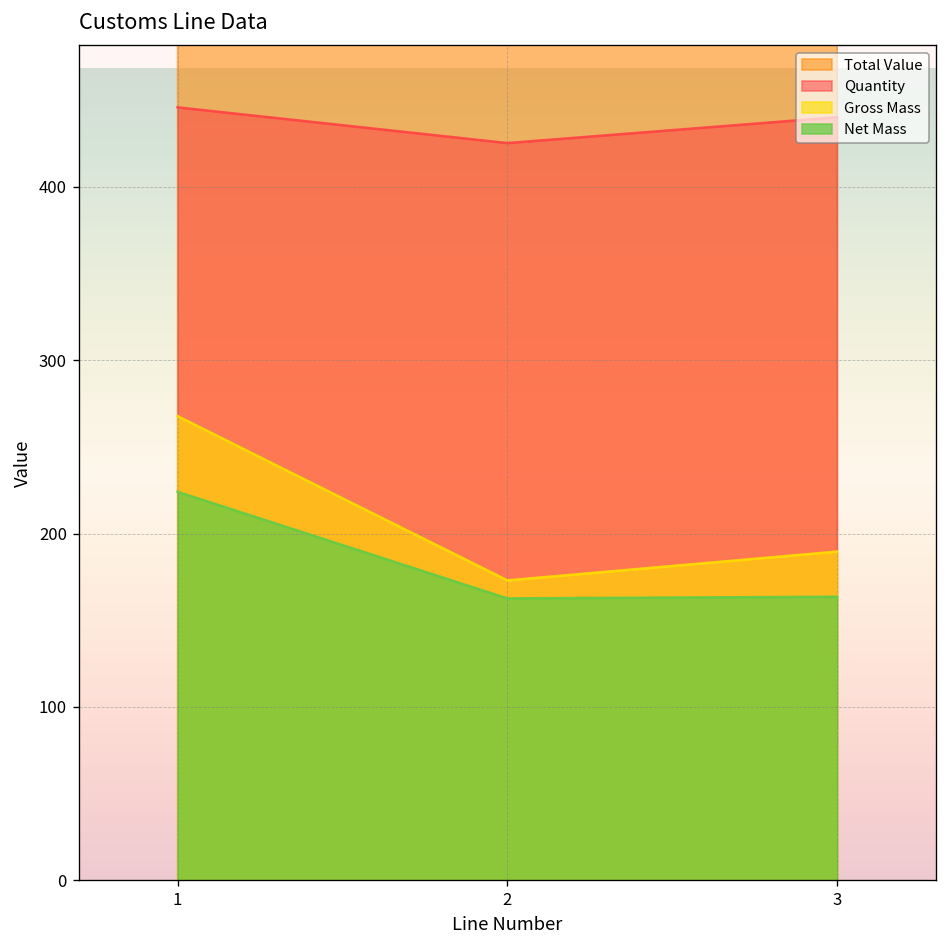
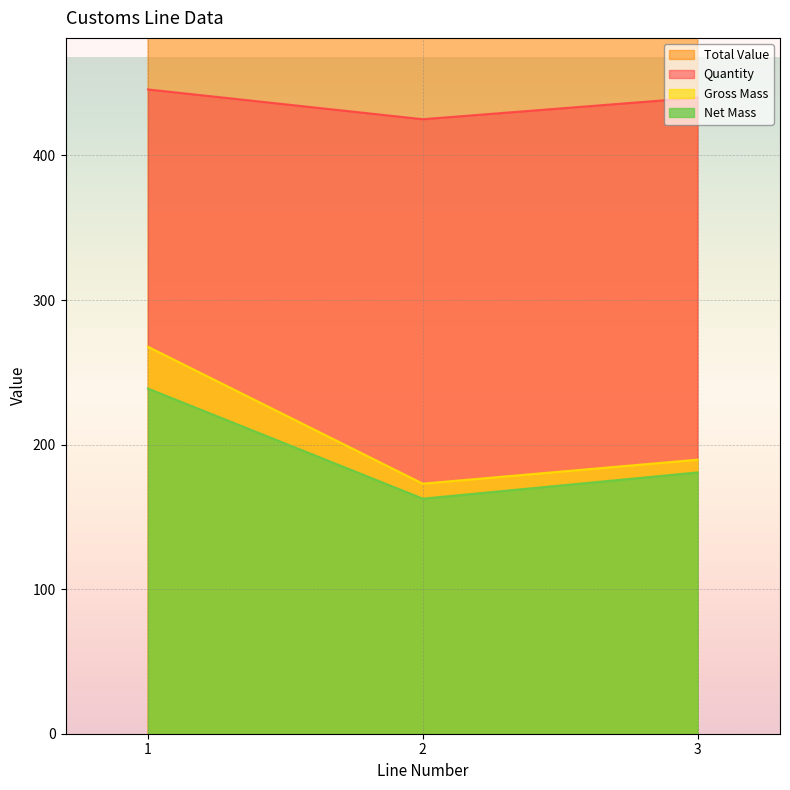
Net Mass, 1: 224 -> 239
Net Mass, 3: 164 -> 181
